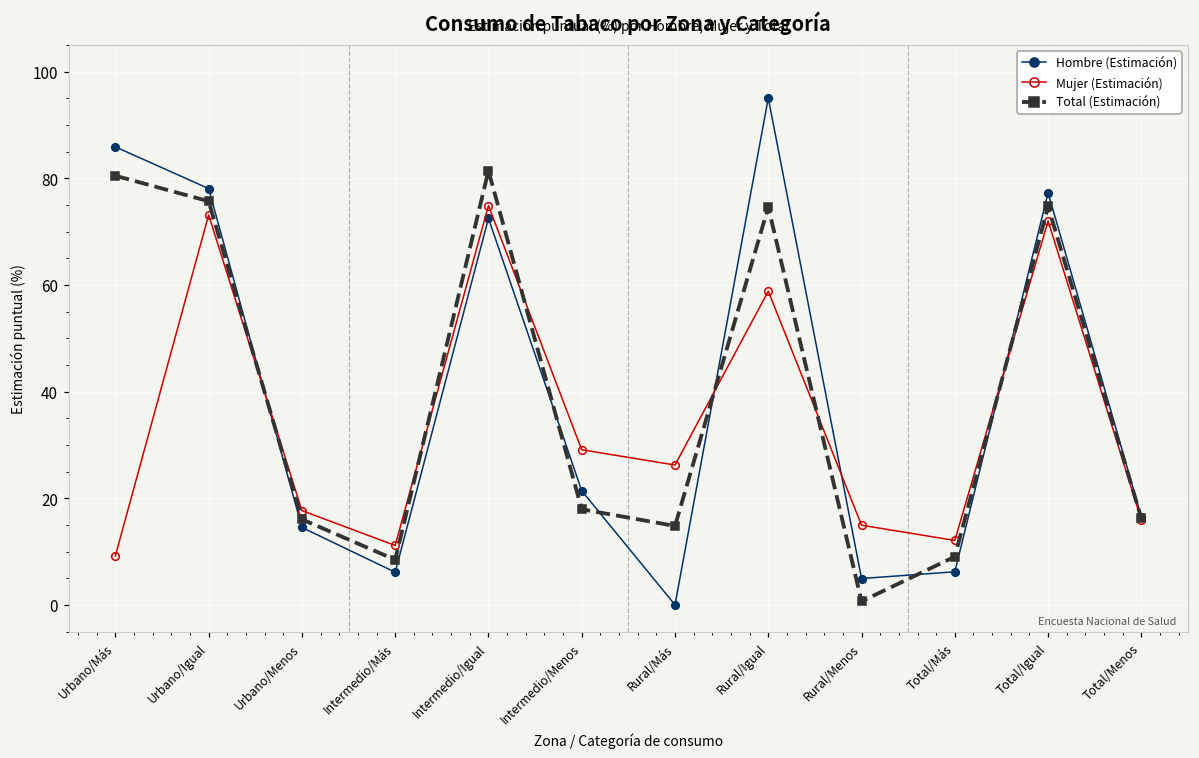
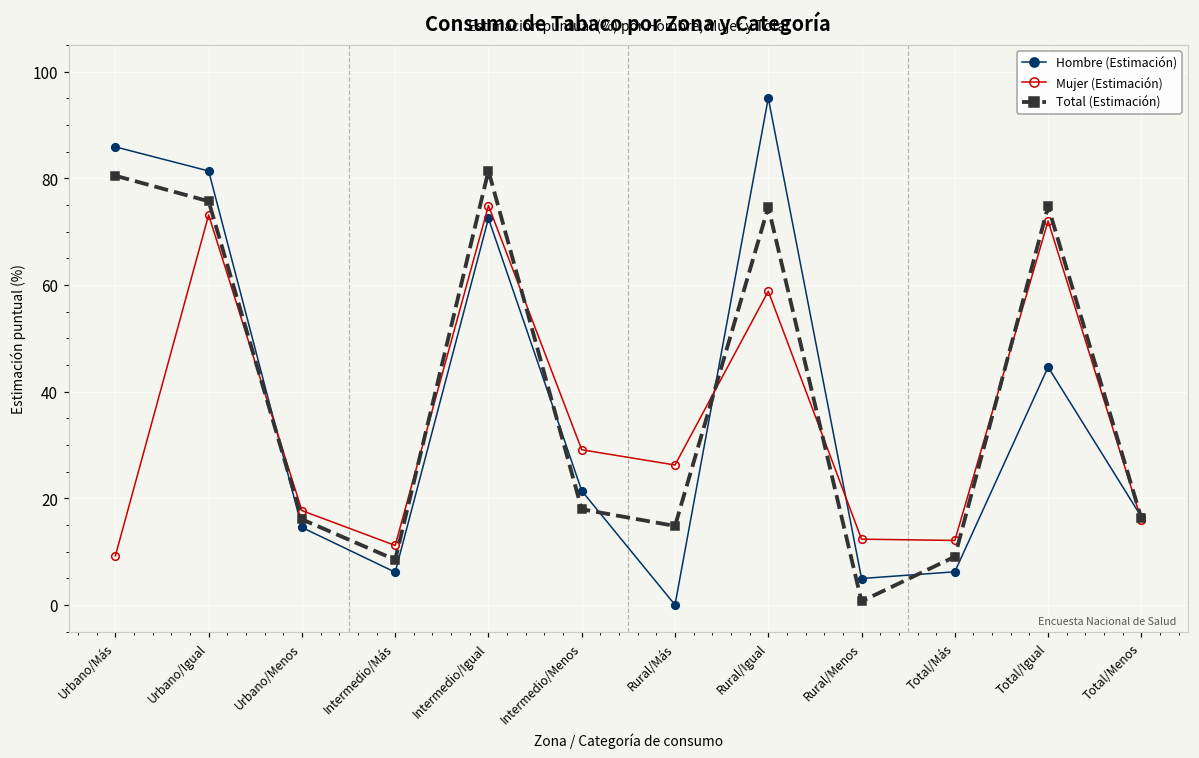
Hombre (Estimación), Urbano/Igual: 78 -> 81
Mujer (Estimación), Rural/Menos: 15 -> 12
Hombre (Estimación), Total/Igual: 77 -> 45
